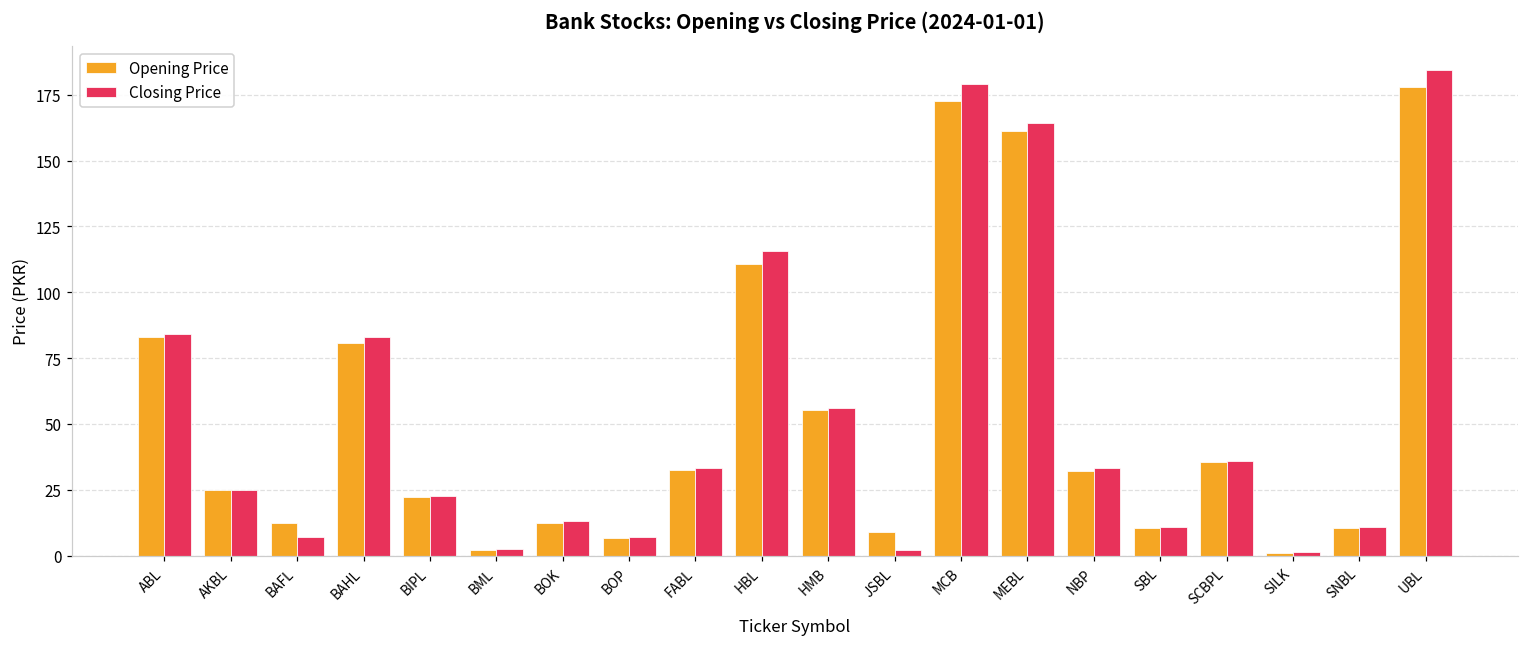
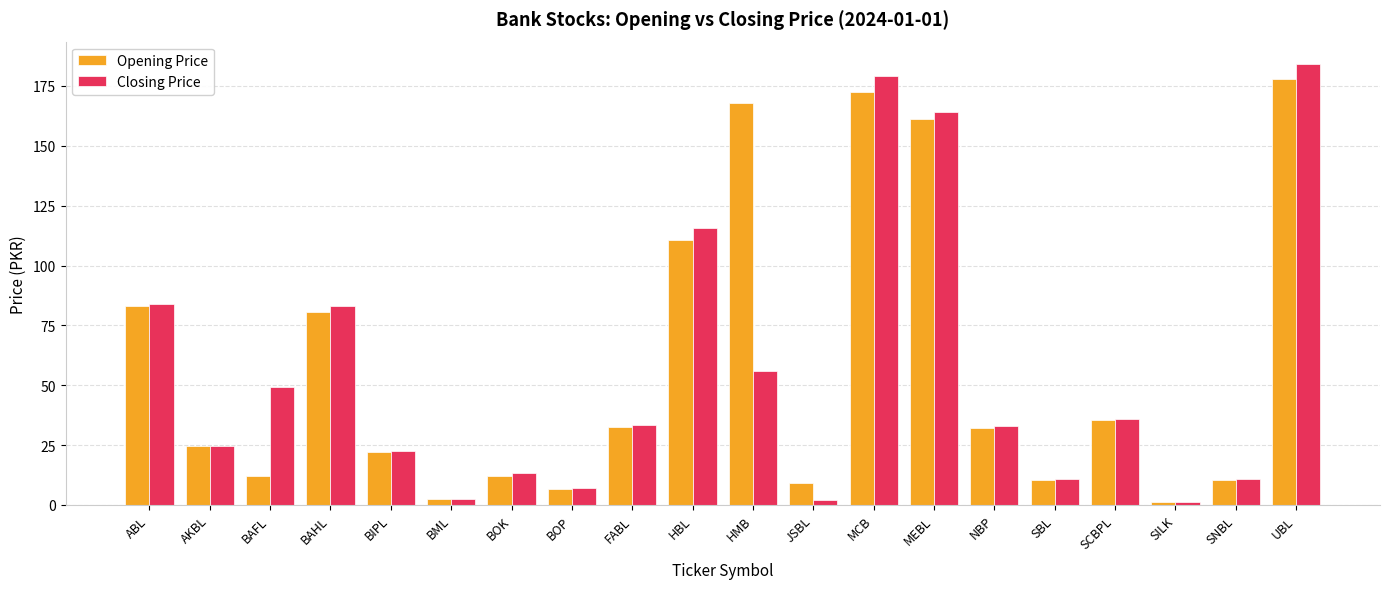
Closing Price, BAFL: 7 -> 49
Opening Price, HMB: 55 -> 168
